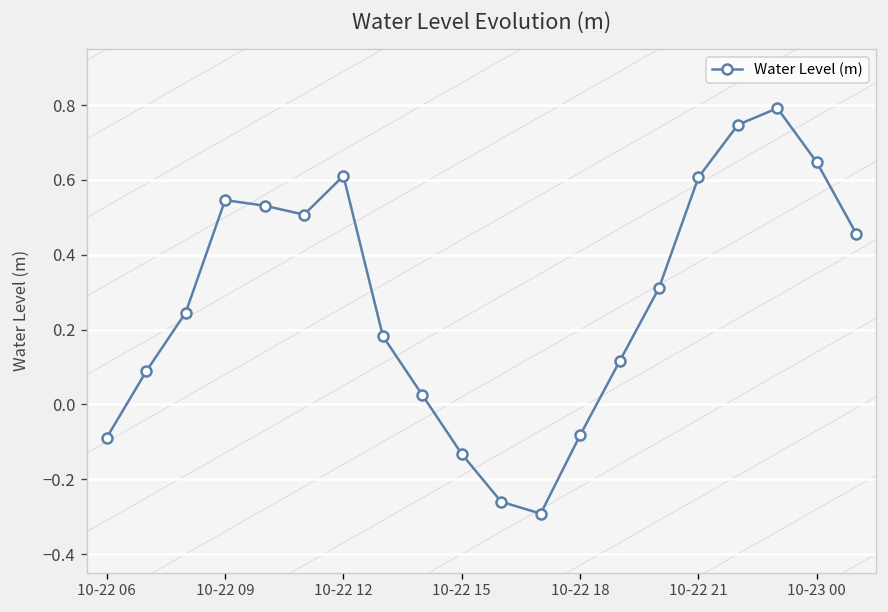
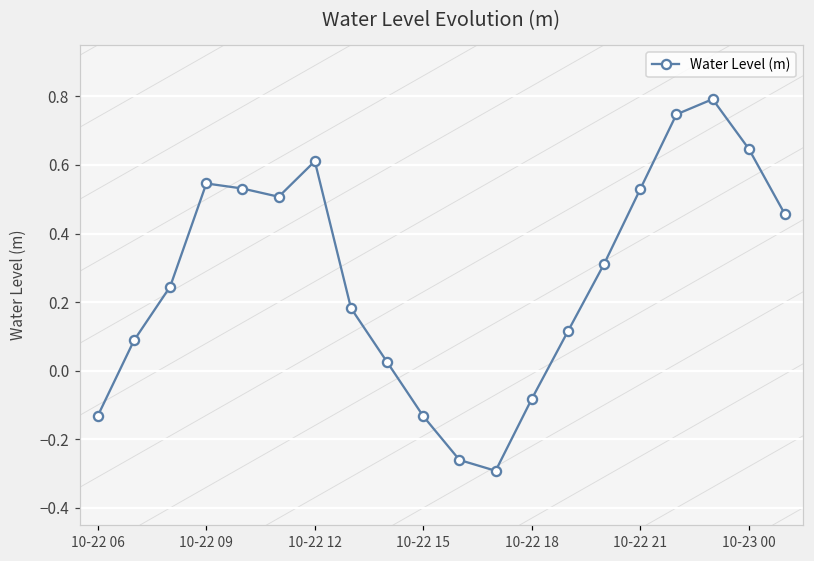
10-22 06: -0.09 -> -0.13
10-22 21: 0.61 -> 0.53
